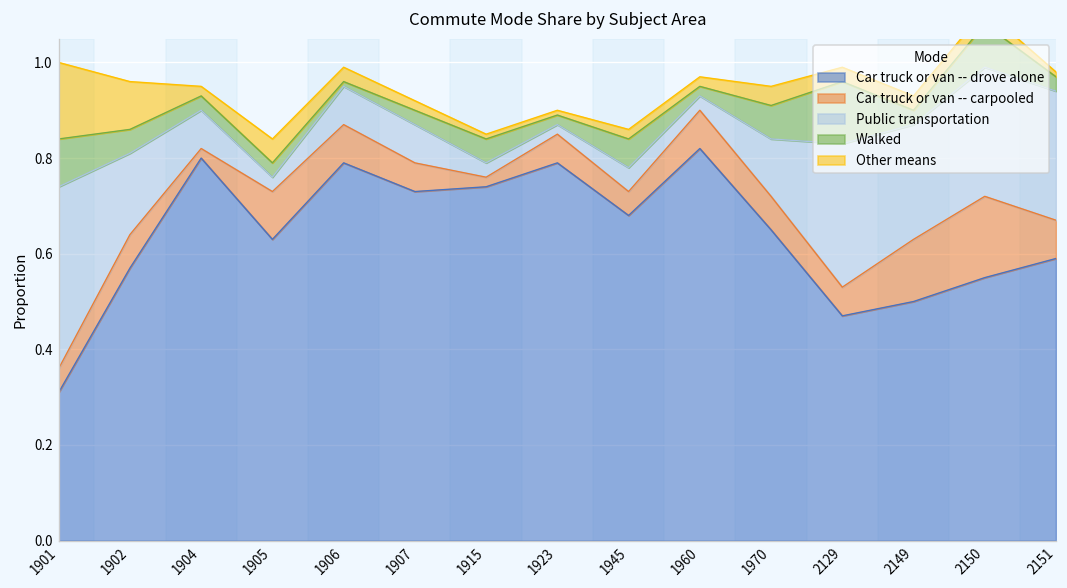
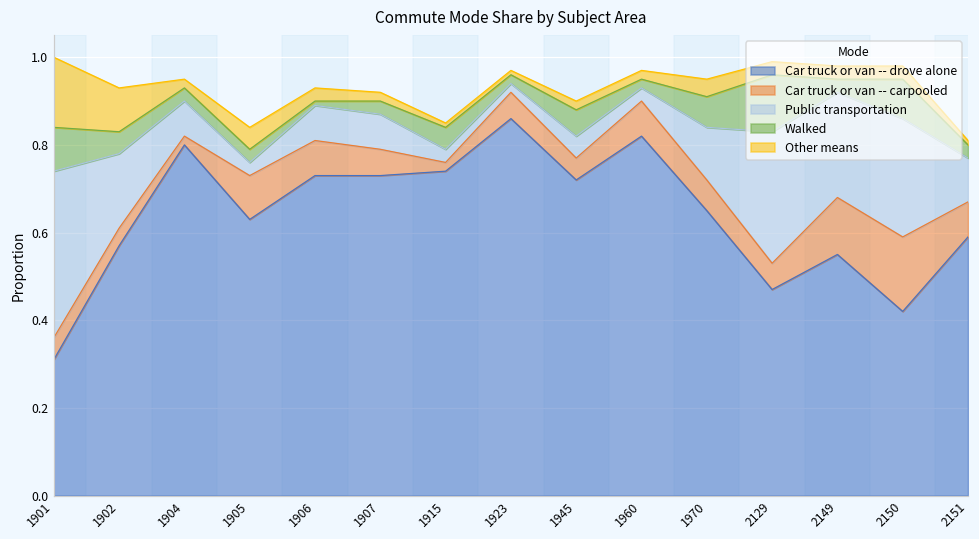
Car truck or van -- carpooled, 1902: 0.07 -> 0.04
Car truck or van -- drove alone, 1906: 0.79 -> 0.73
Car truck or van -- drove alone, 1923: 0.79 -> 0.86
Car truck or van -- drove alone, 1945: 0.68 -> 0.72
Car truck or van -- drove alone, 2149: 0.50 -> 0.55
Car truck or van -- drove alone, 2150: 0.55 -> 0.42
Public transportation, 2151: 0.27 -> 0.10
